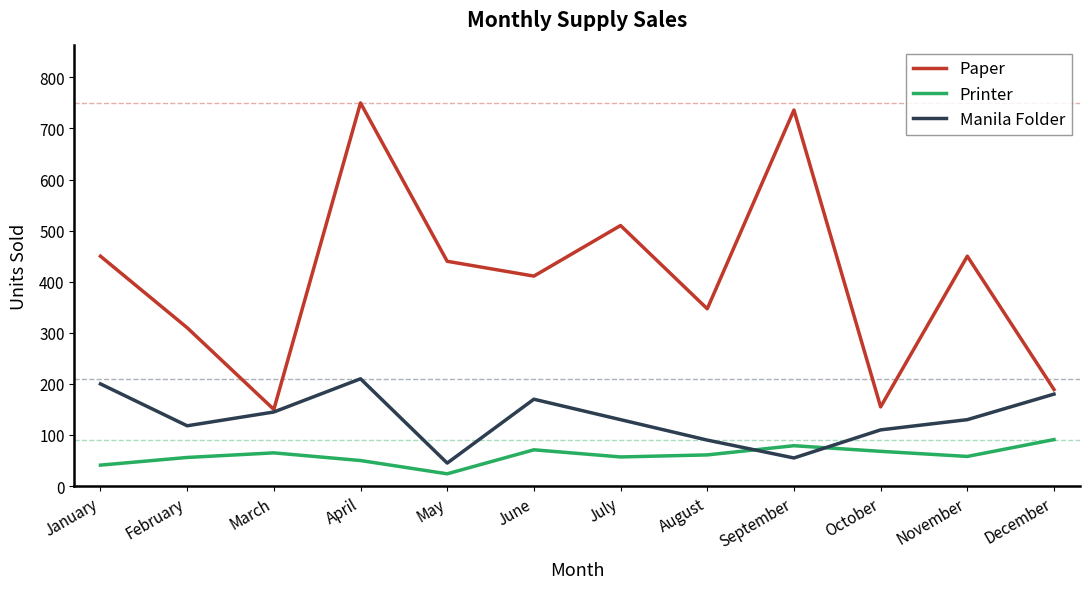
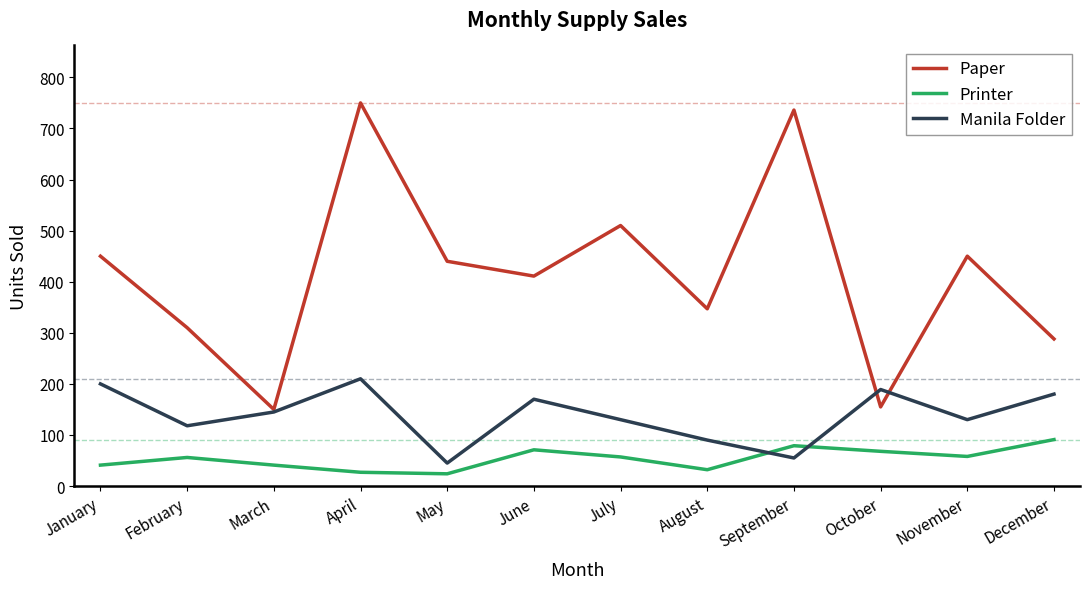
Printer, March: 70 -> 40
Printer, April: 50 -> 30
Printer, August: 60 -> 30
Manila Folder, October: 110 -> 190
Paper, December: 190 -> 290
